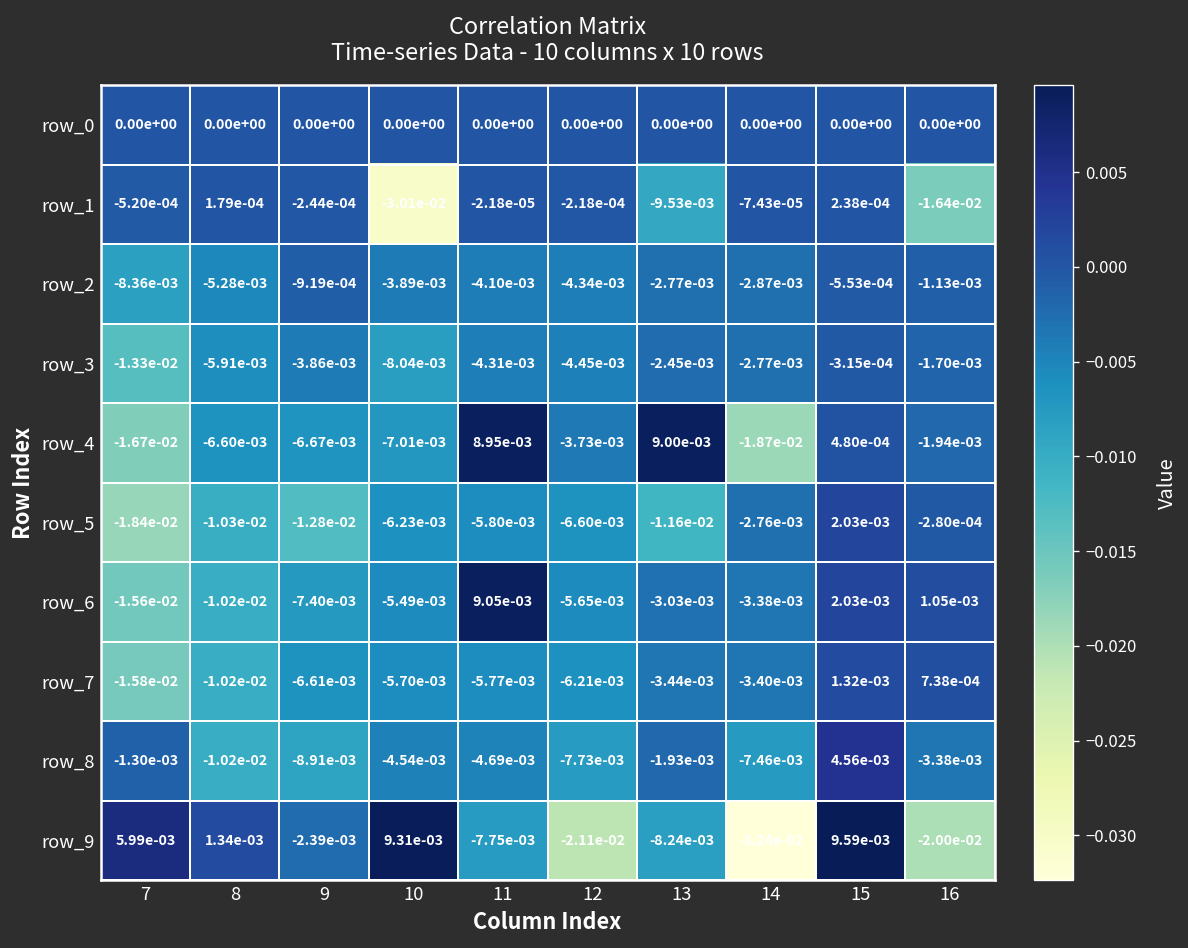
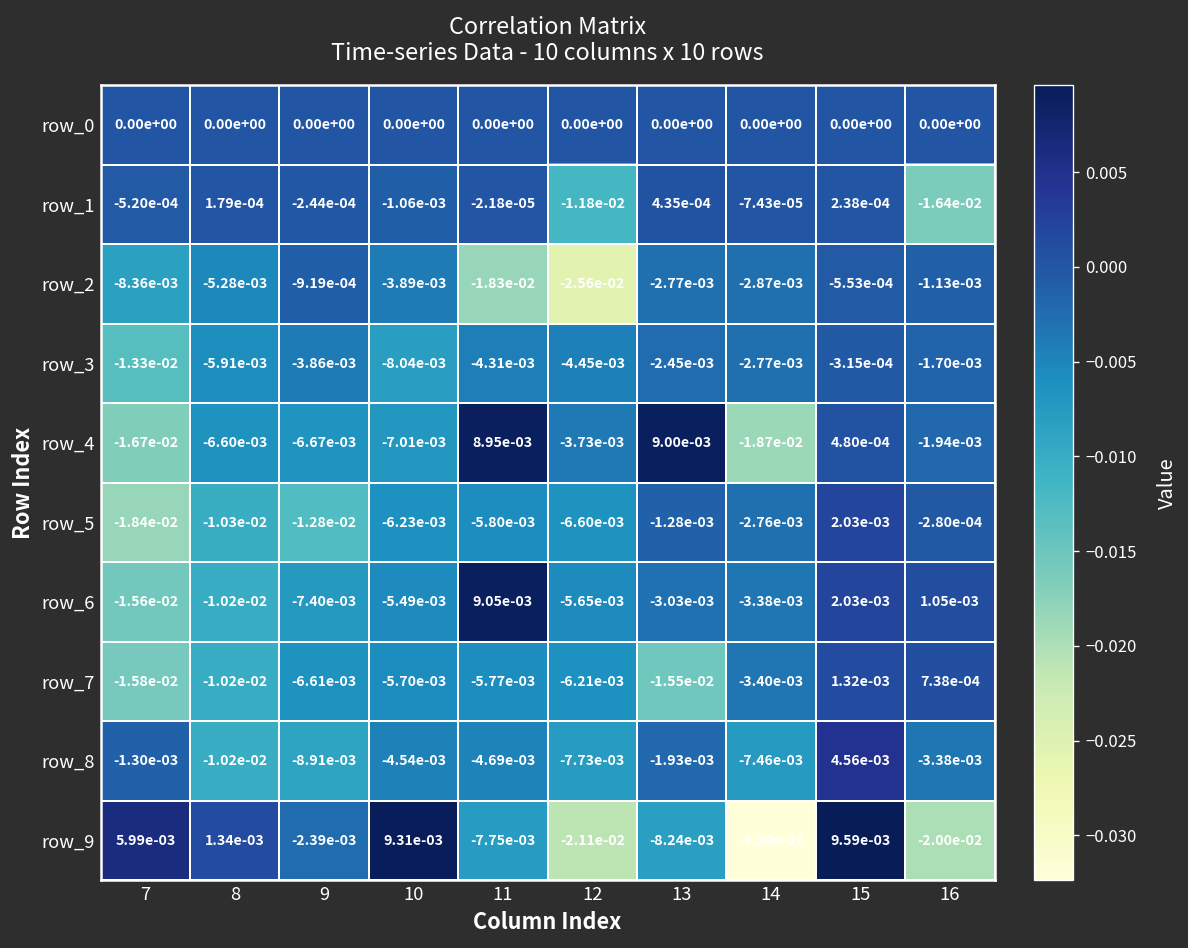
row_1, 10: -3.01e-02 -> -1.06e-03
row_1, 12: -2.18e-04 -> -1.18e-02
row_1, 13: -9.53e-03 -> 4.35e-04
row_2, 11: -4.10e-03 -> -1.83e-02
row_2, 12: -4.34e-03 -> -2.56e-02
row_5, 13: -1.16e-02 -> -1.28e-03
row_7, 13: -3.44e-03 -> -1.55e-02
